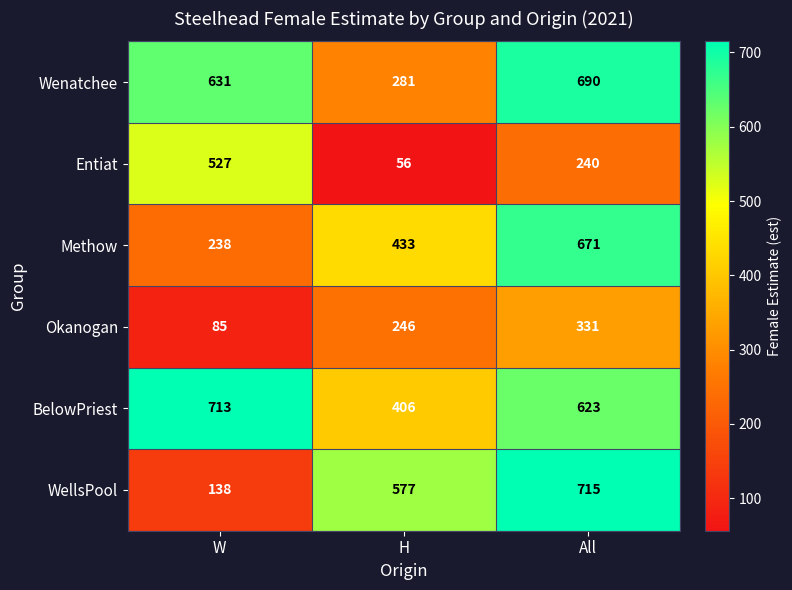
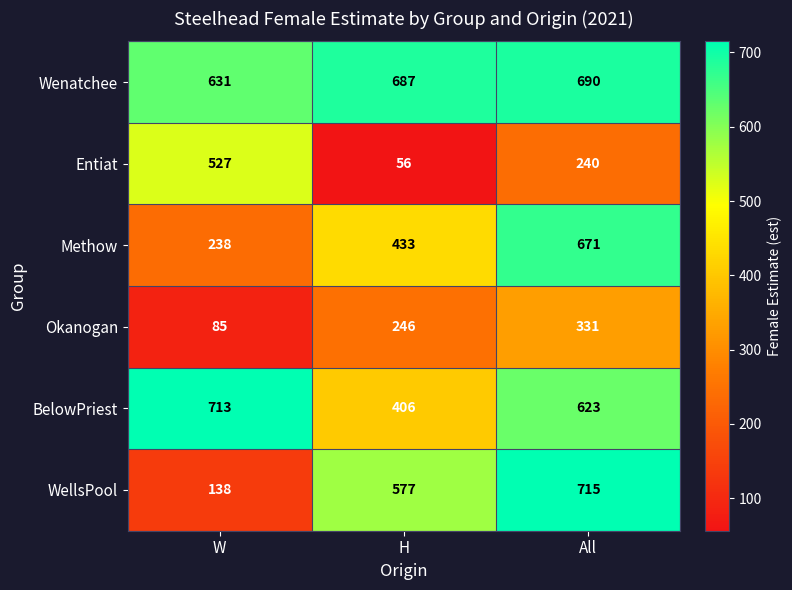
Wenatchee, H: 281 -> 687
